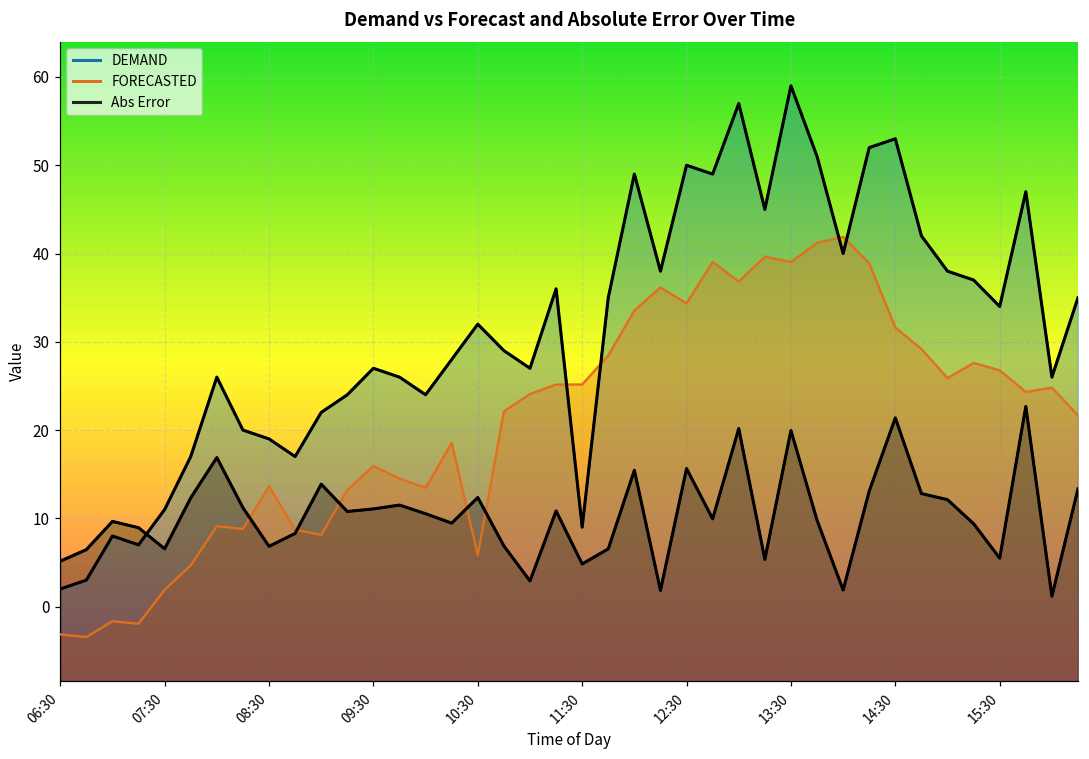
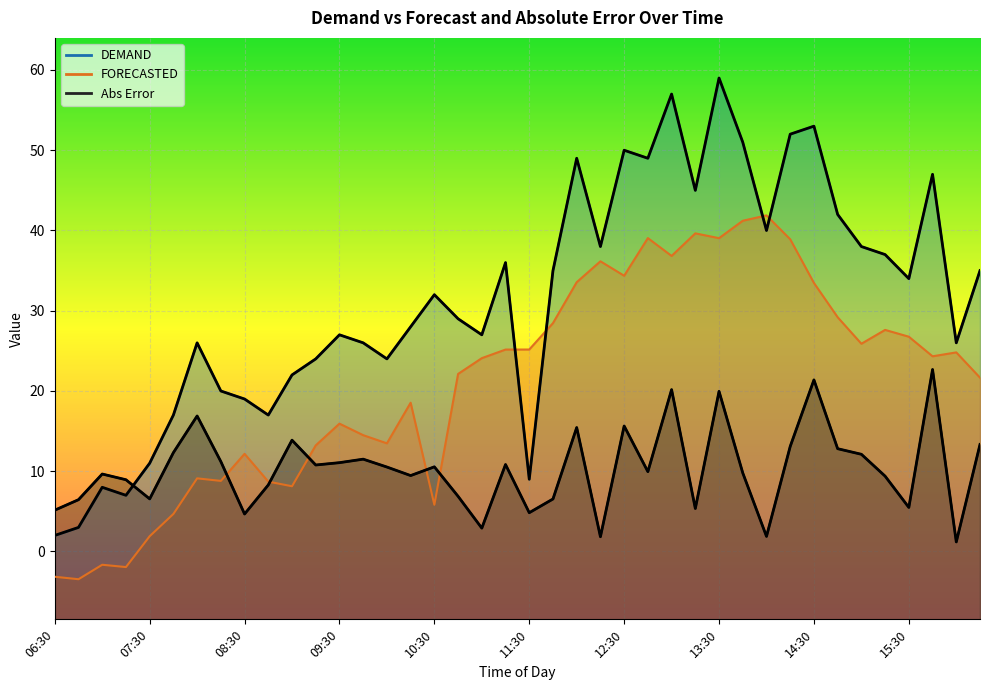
FORECASTED, 08:30: 14 -> 12
Abs Error, 08:30: 7 -> 5
Abs Error, 10:30: 12 -> 11
FORECASTED, 14:30: 32 -> 33
